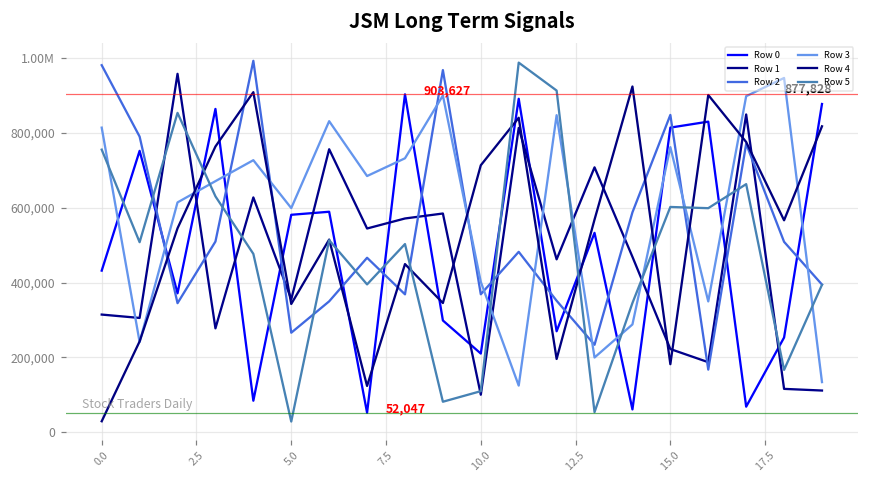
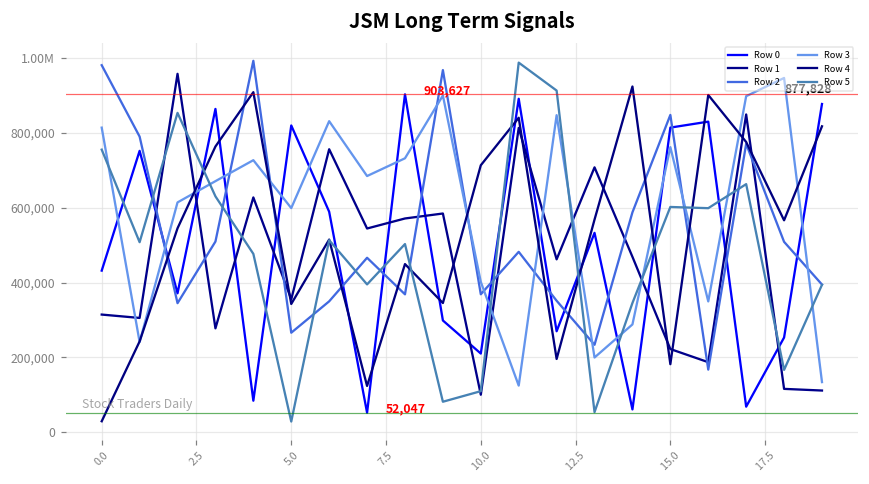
Row 0, 5.0: 580,000 -> 820,000
